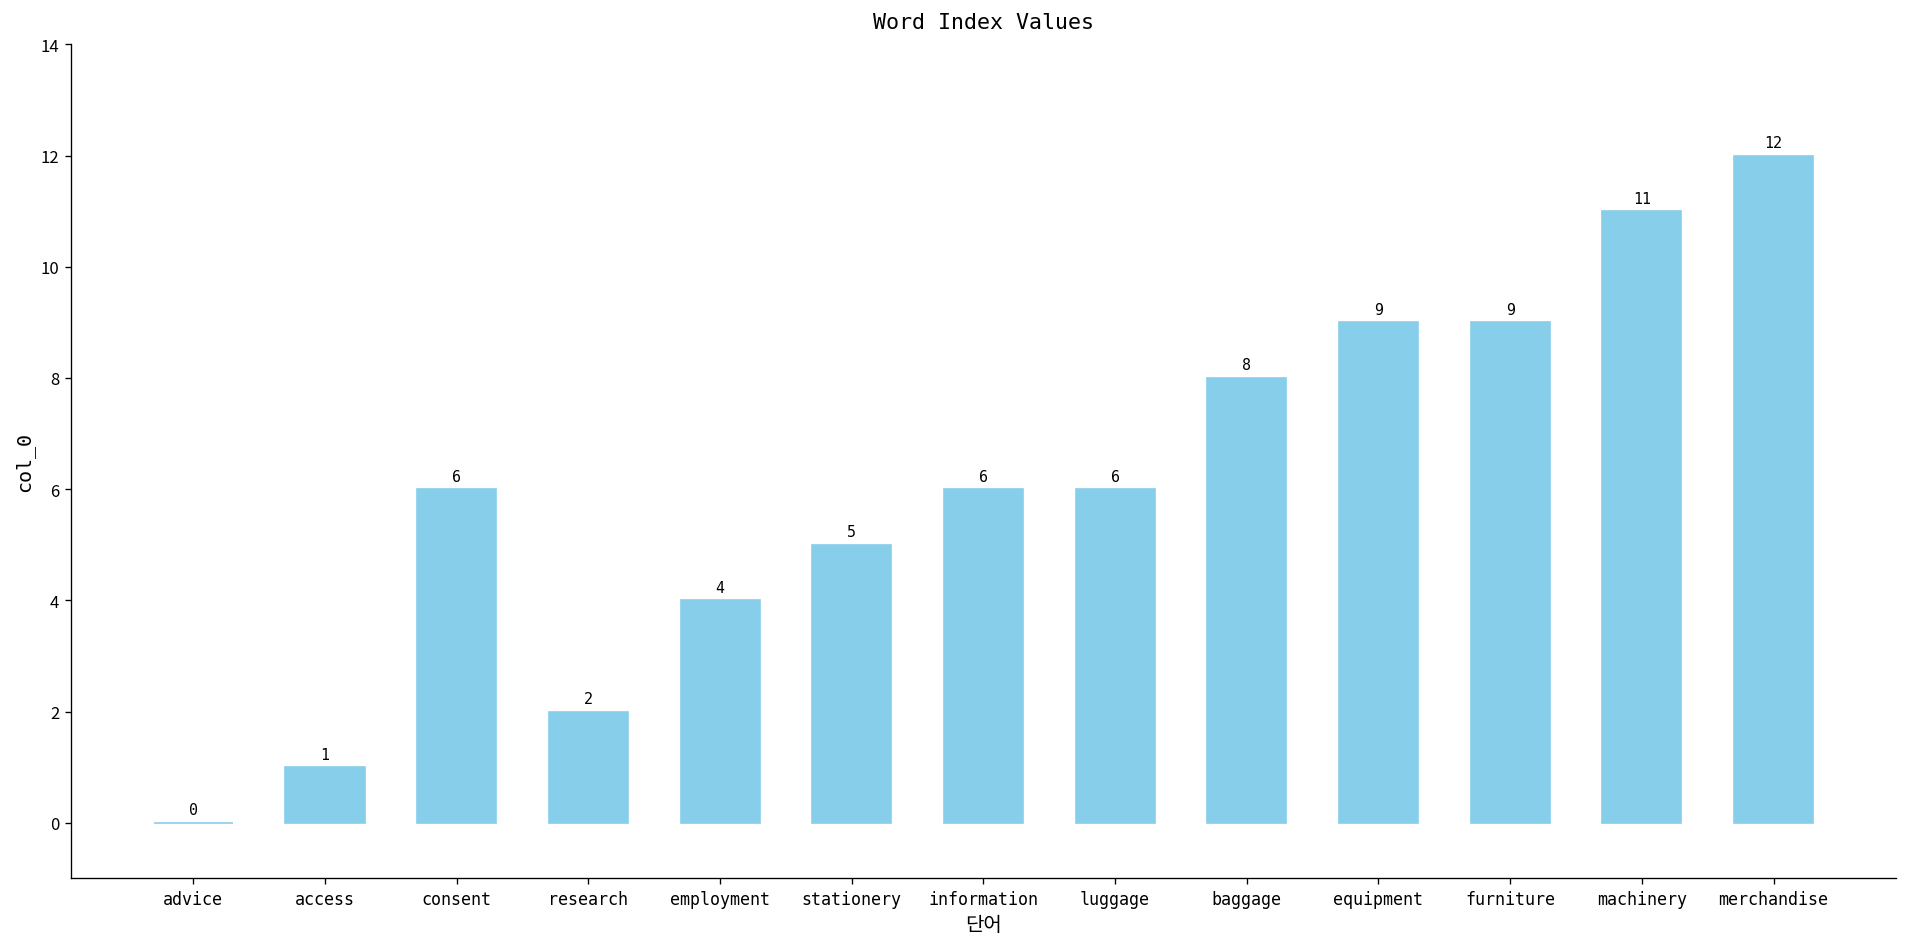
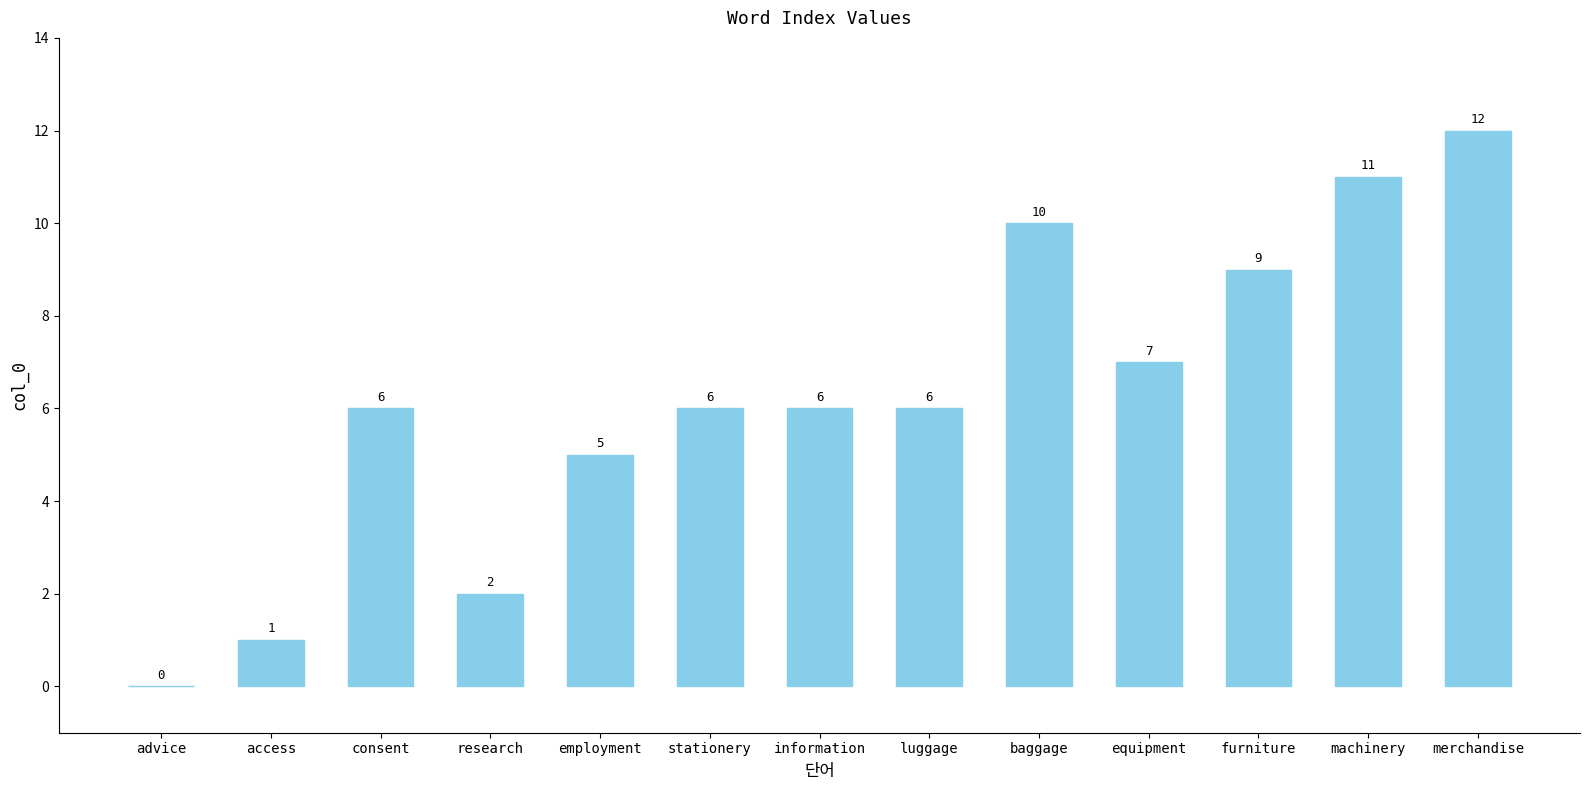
employment: 4 -> 5
stationery: 5 -> 6
baggage: 8 -> 10
equipment: 9 -> 7
